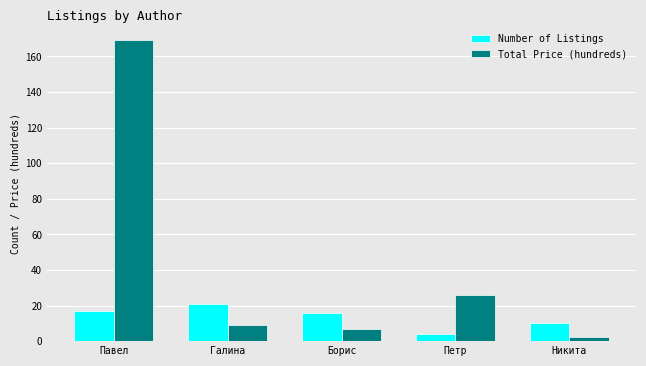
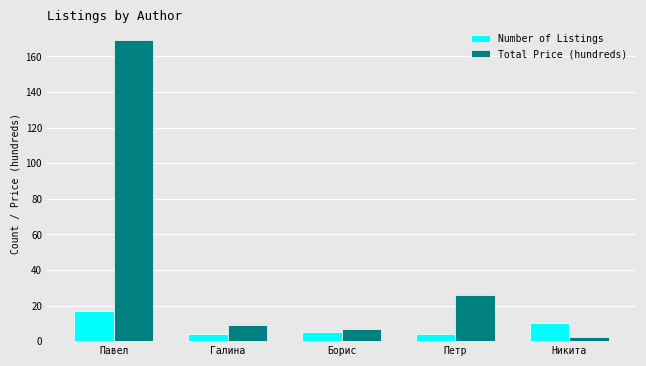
Number of Listings, Галина: 21 -> 4
Number of Listings, Борис: 16 -> 5
